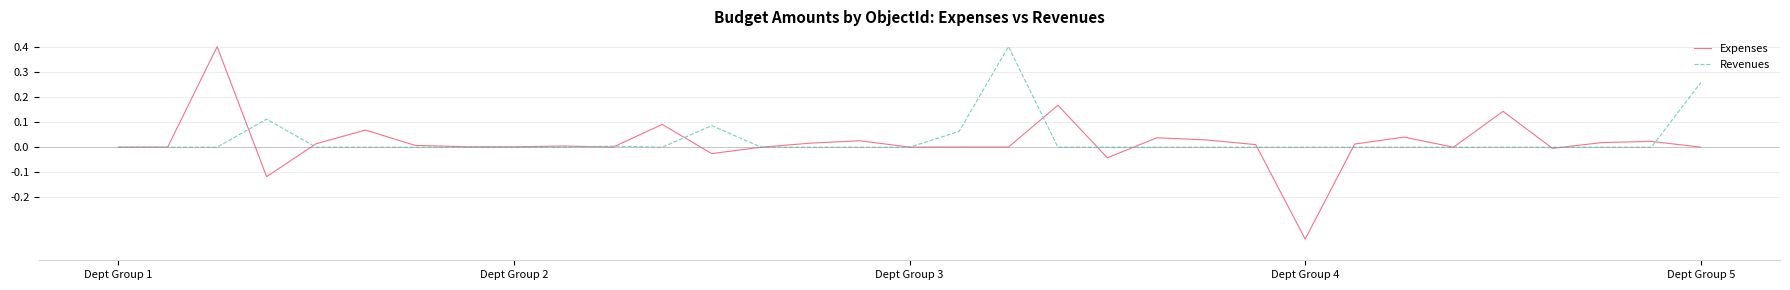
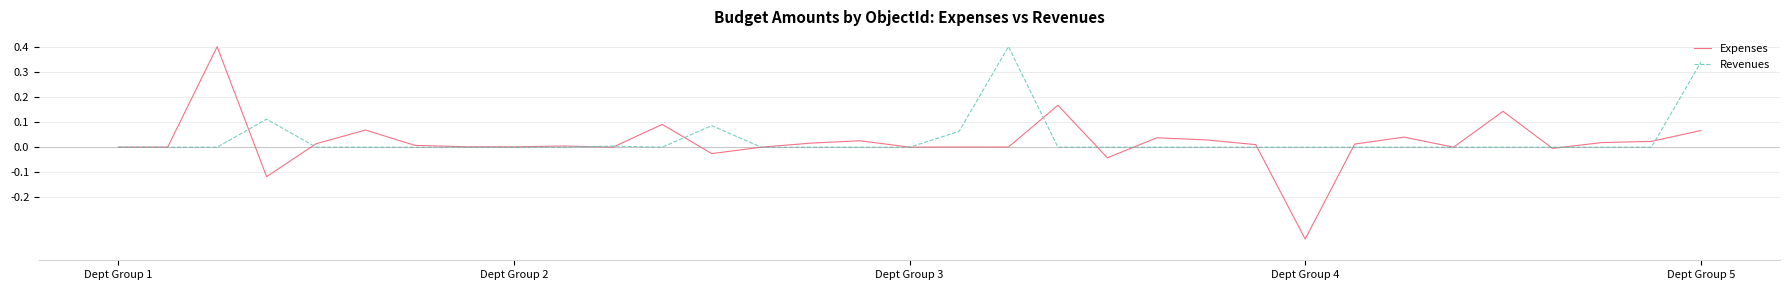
Expenses, Dept Group 5: 0.00 -> 0.07
Revenues, Dept Group 5: 0.26 -> 0.34
